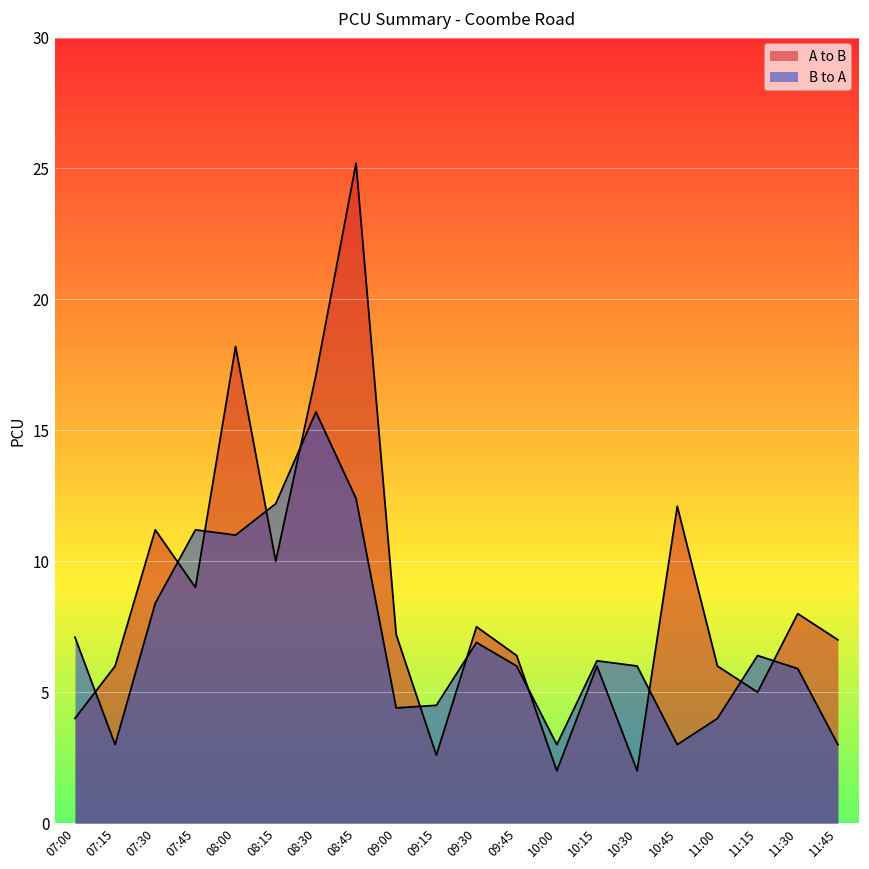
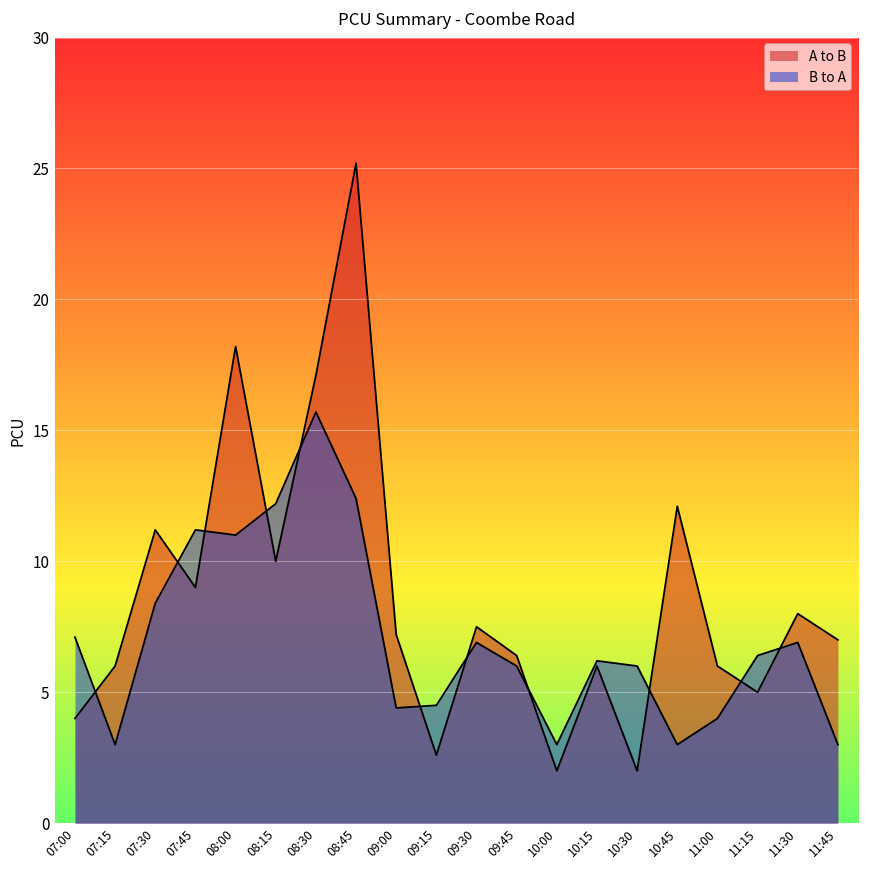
B to A, 11:30: 5.9 -> 6.9
